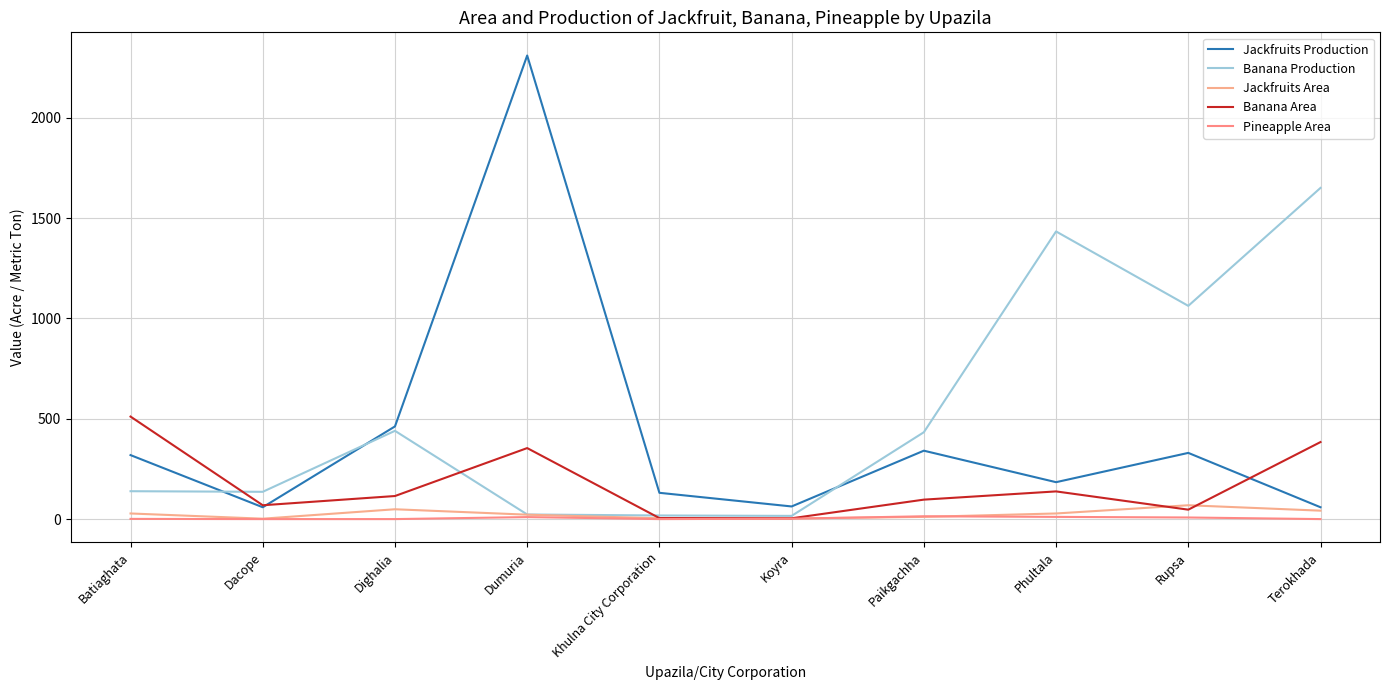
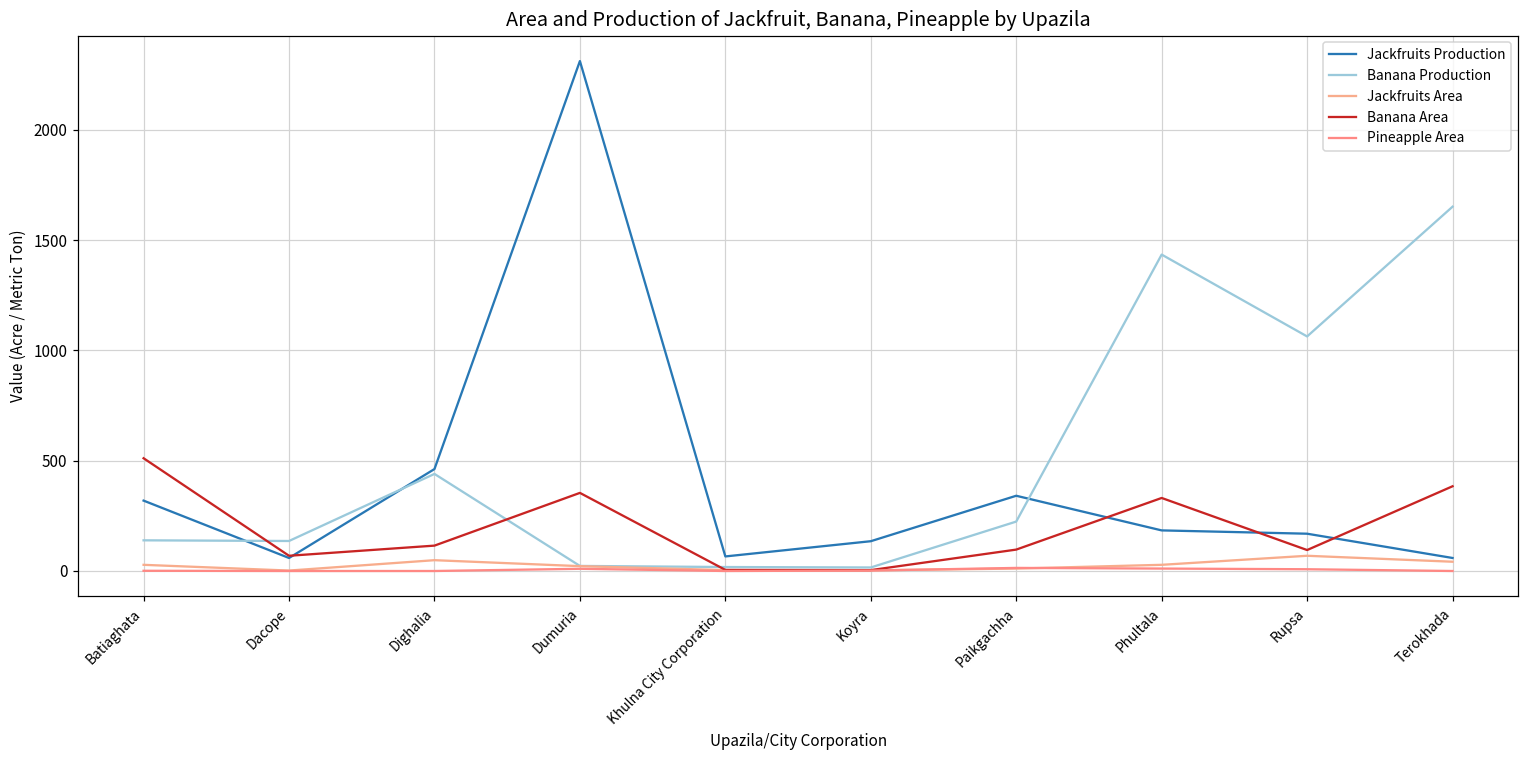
Jackfruits Production, Khulna City Corporation: 130 -> 70
Jackfruits Production, Koyra: 60 -> 140
Banana Production, Paikgachha: 430 -> 220
Banana Area, Phultala: 140 -> 330
Jackfruits Production, Rupsa: 330 -> 170
Banana Area, Rupsa: 50 -> 100
